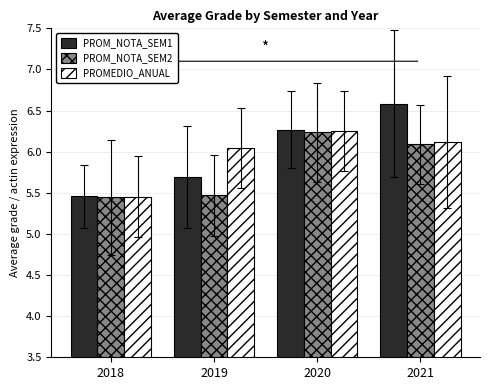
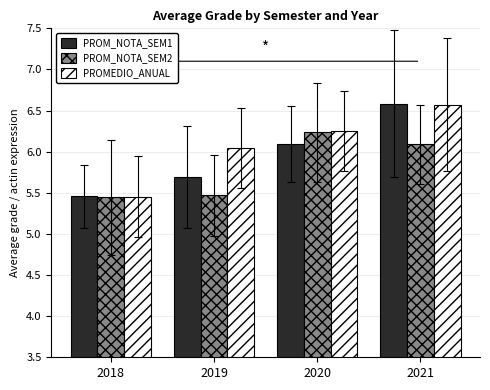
PROM_NOTA_SEM1, 2020: 6.3 -> 6.1
PROMEDIO_ANUAL, 2021: 6.1 -> 6.6
